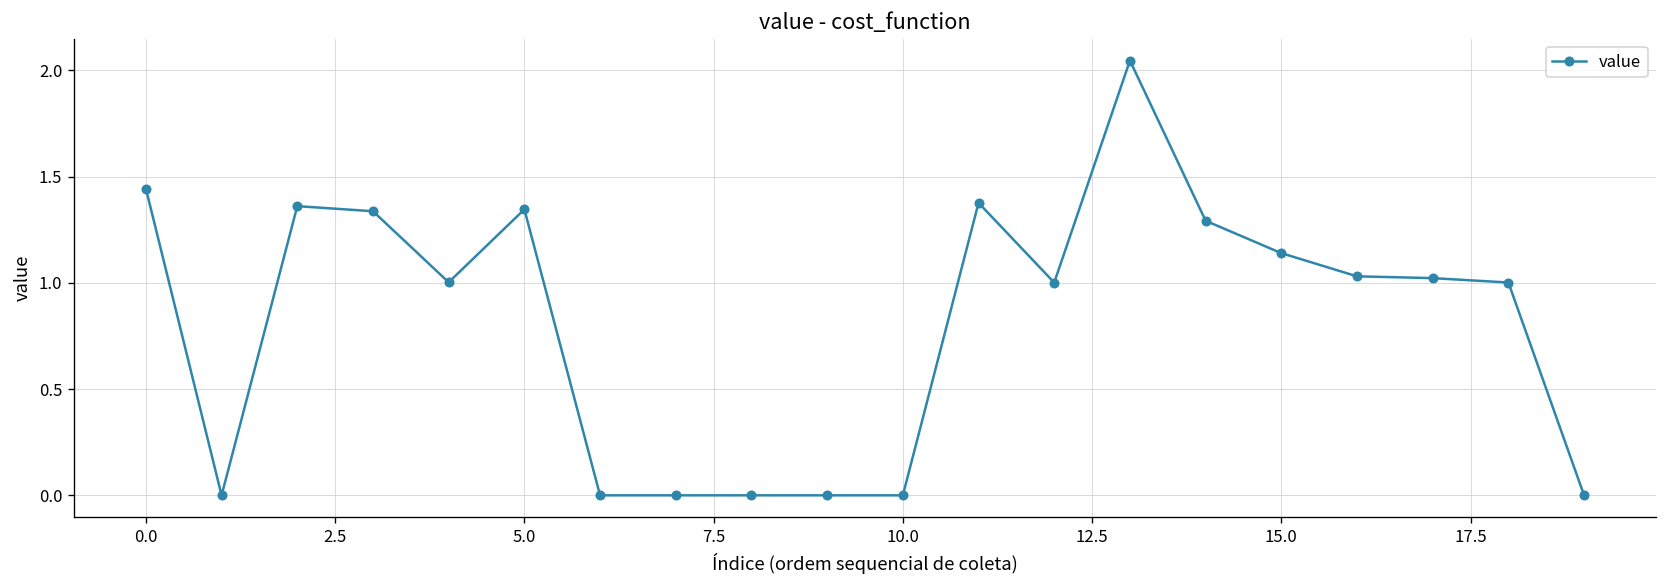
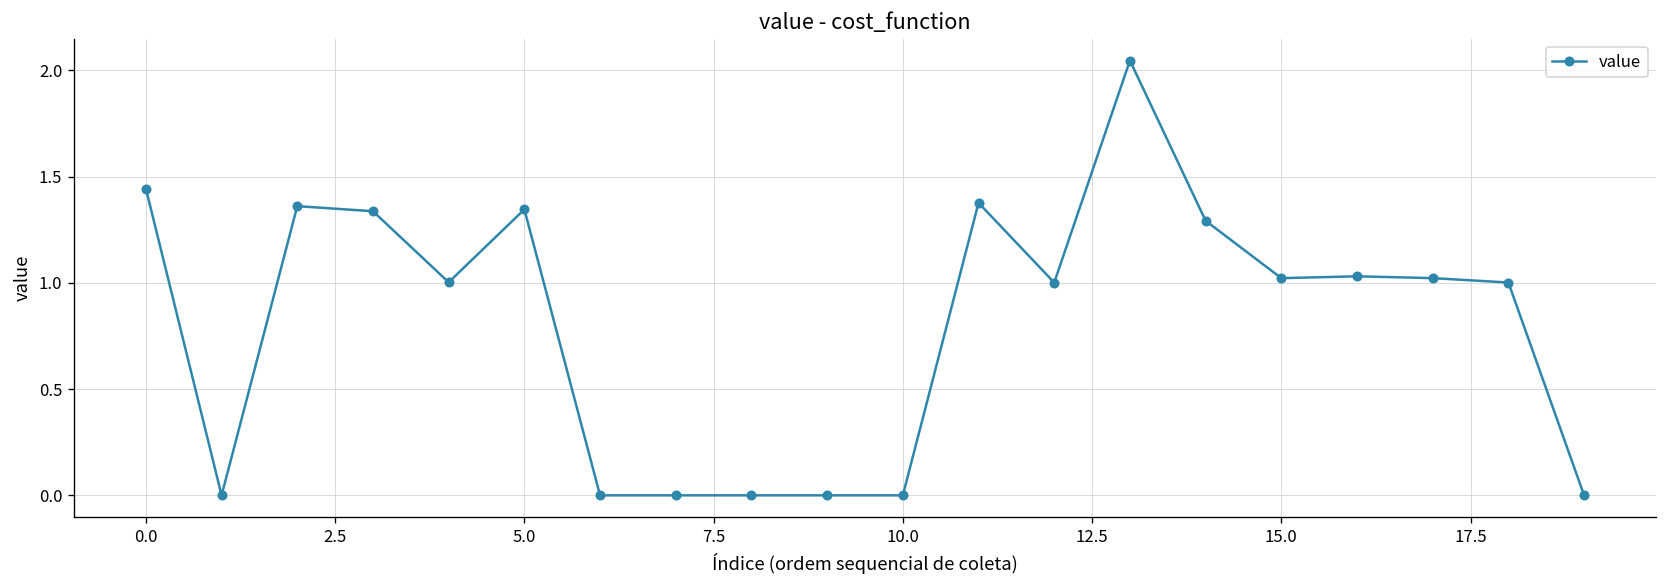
15.0: 1.14 -> 1.02
